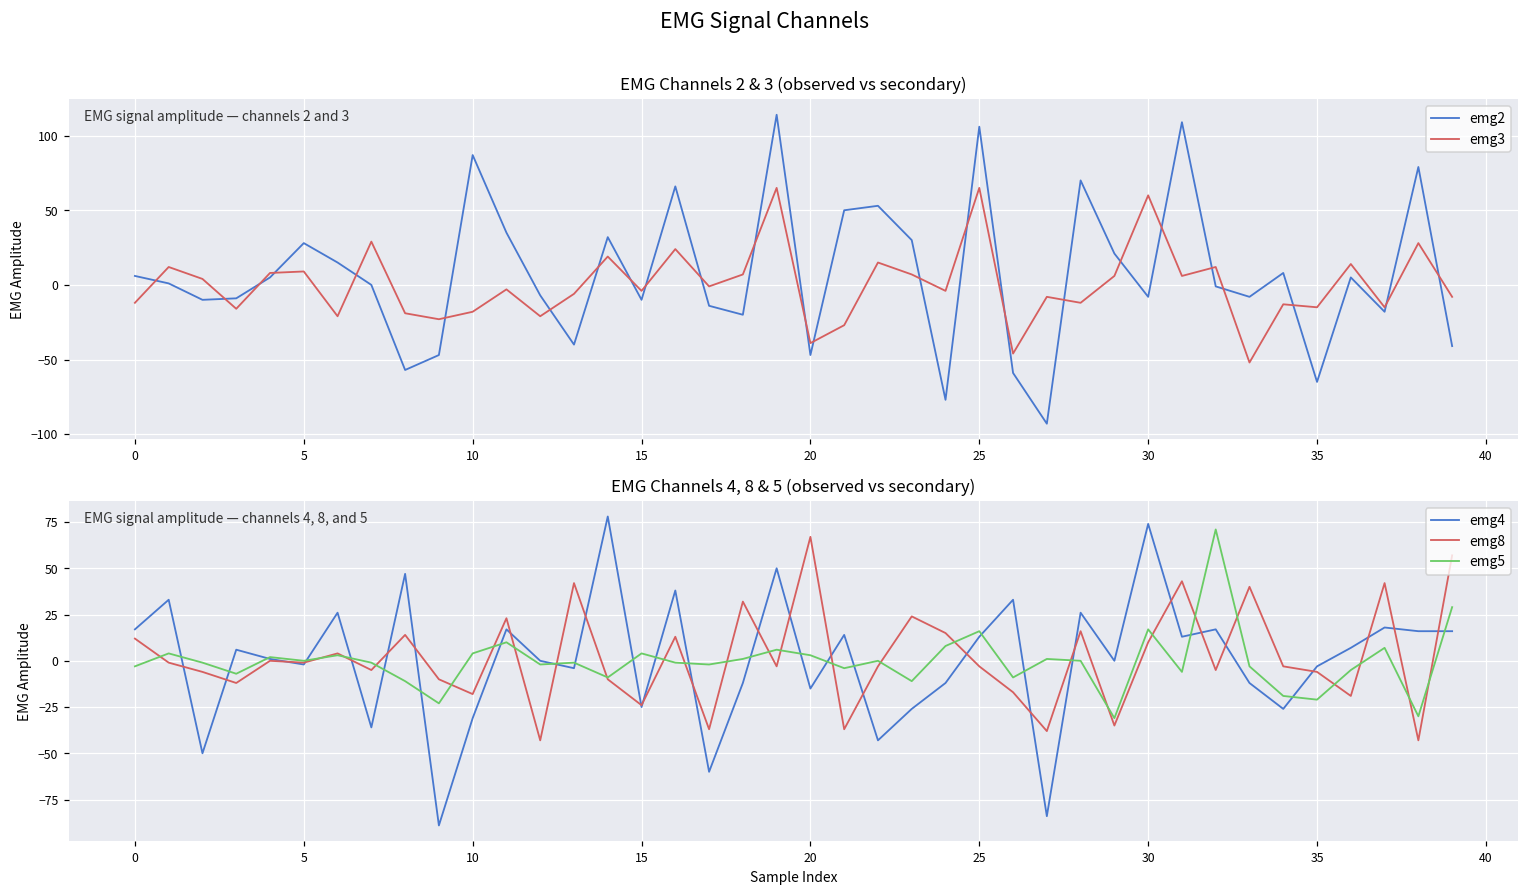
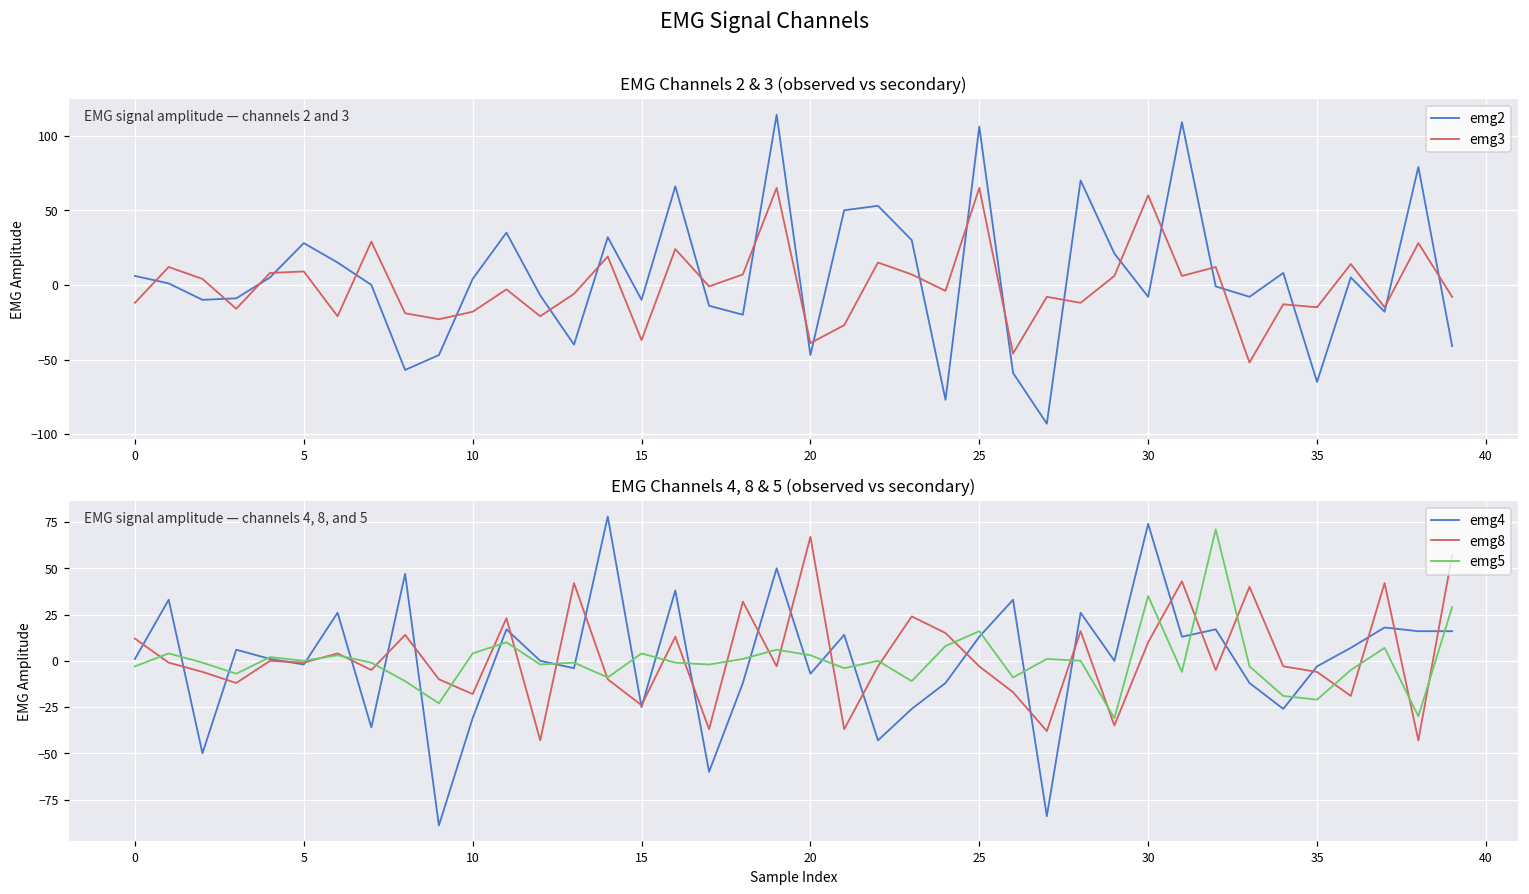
EMG Channels 2 & 3 (observed vs secondary), emg2, 10: 87 -> 4
EMG Channels 2 & 3 (observed vs secondary), emg3, 15: -4 -> -37
EMG Channels 4, 8 & 5 (observed vs secondary), emg4, 0: 17 -> 1
EMG Channels 4, 8 & 5 (observed vs secondary), emg4, 20: -15 -> -7
EMG Channels 4, 8 & 5 (observed vs secondary), emg5, 30: 17 -> 35
